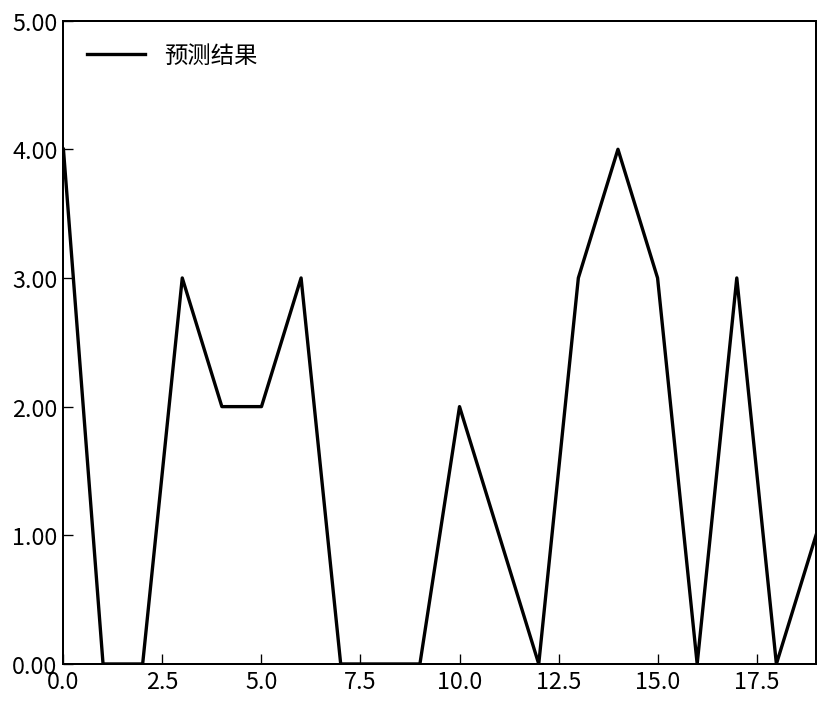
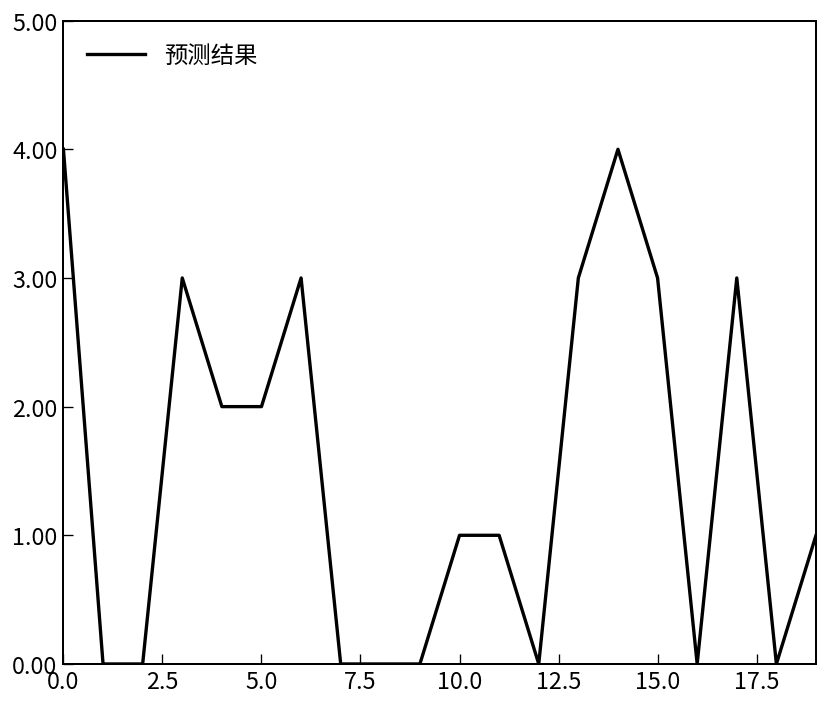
10.0: 2 -> 1
